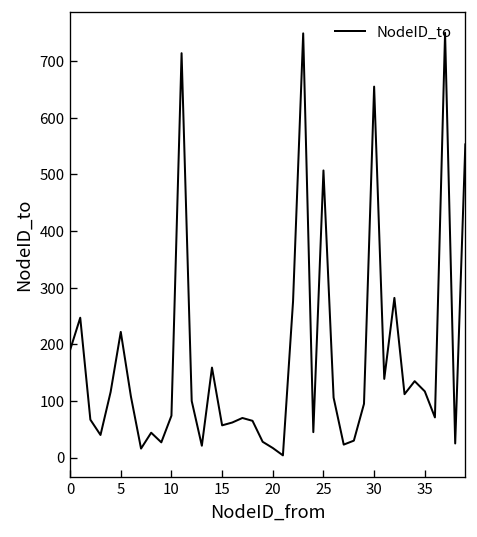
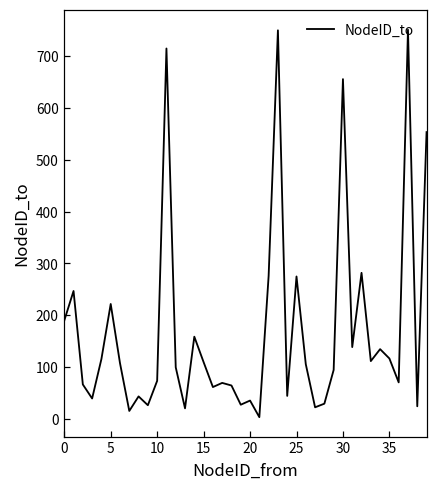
15: 60 -> 110
20: 20 -> 40
25: 510 -> 280
